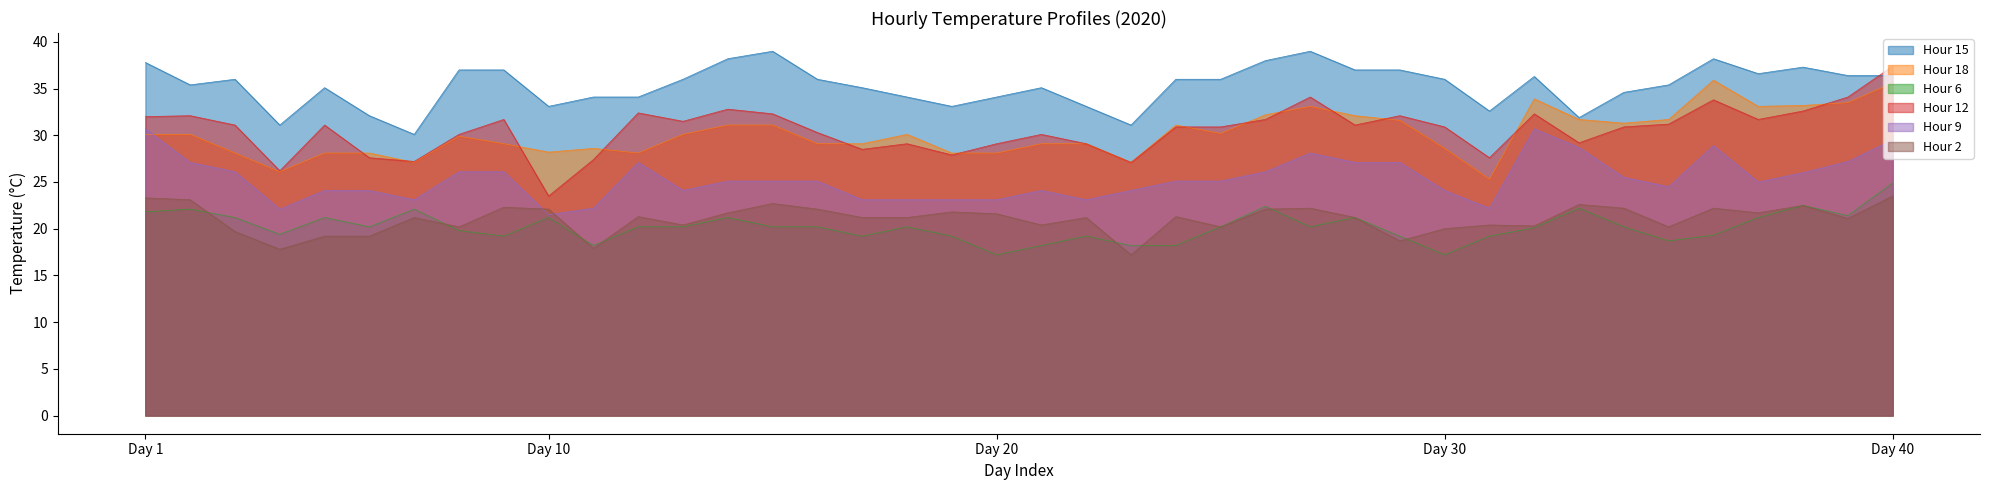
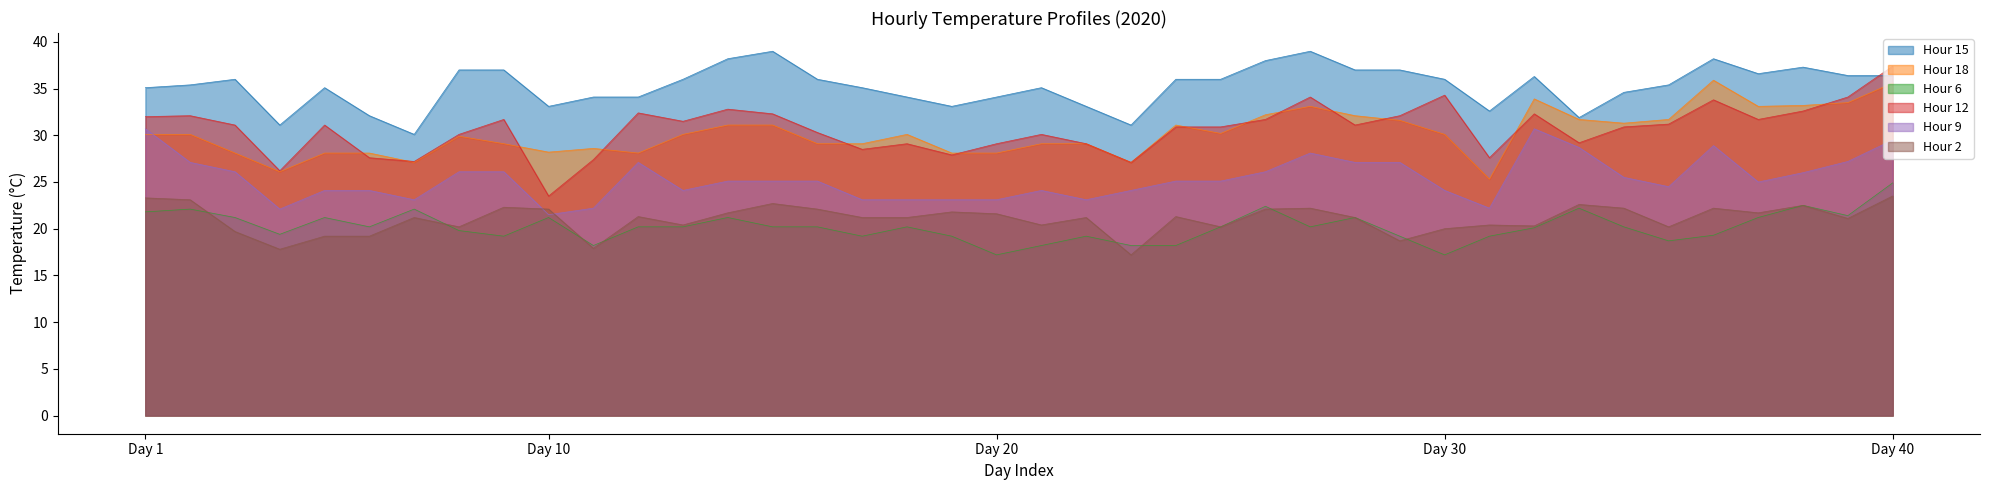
Hour 15, Day 1: 38 -> 35
Hour 18, Day 30: 29 -> 30
Hour 12, Day 30: 31 -> 34
